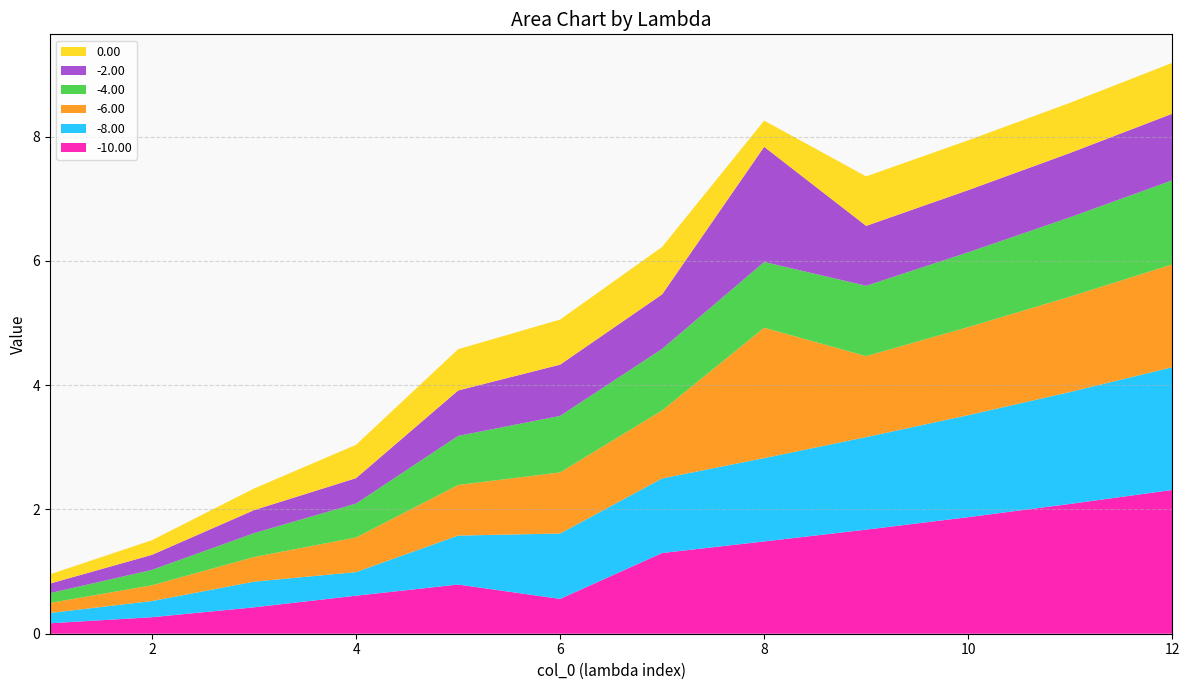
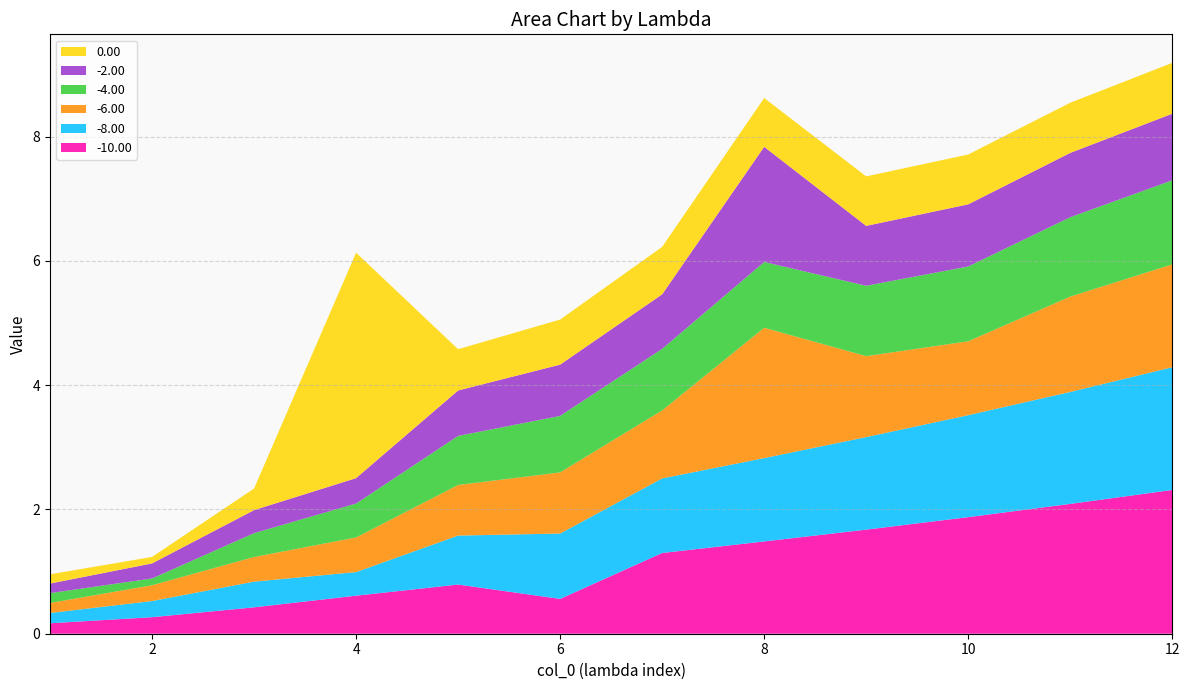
-4.00, 2: 0.2 -> 0.1
0.00, 2: 0.2 -> 0.1
0.00, 4: 0.5 -> 3.6
0.00, 8: 0.4 -> 0.8
-6.00, 10: 1.4 -> 1.2
